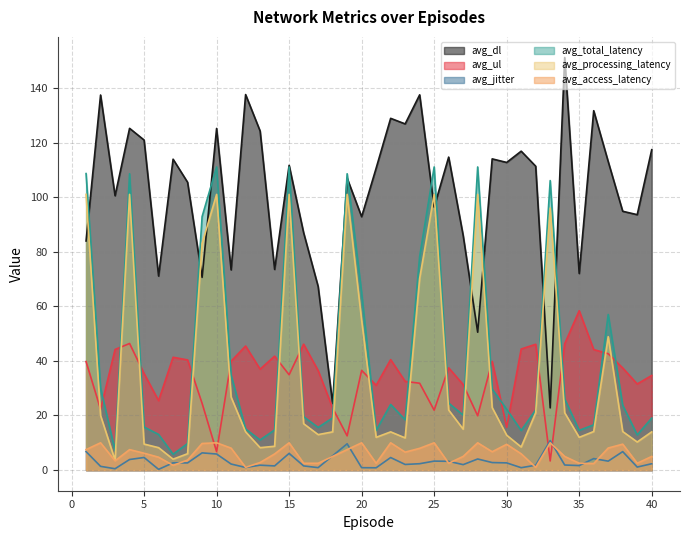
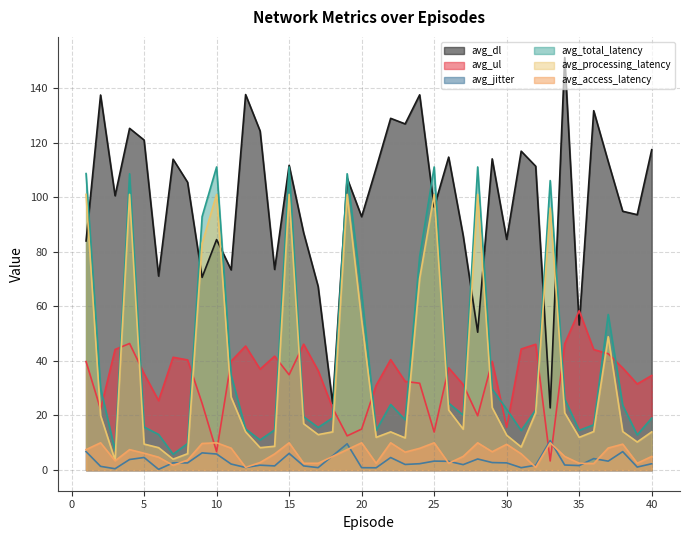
avg_dl, 10: 125 -> 84
avg_ul, 20: 37 -> 15
avg_ul, 25: 22 -> 14
avg_dl, 30: 113 -> 85
avg_dl, 35: 72 -> 53
